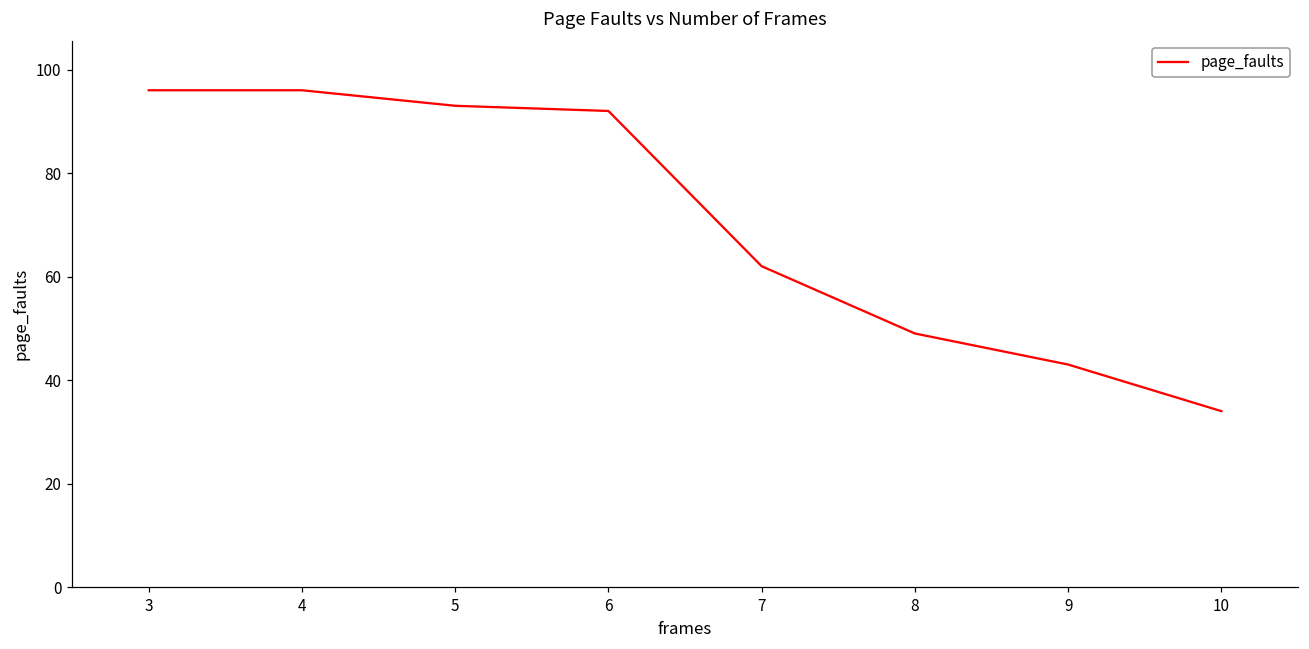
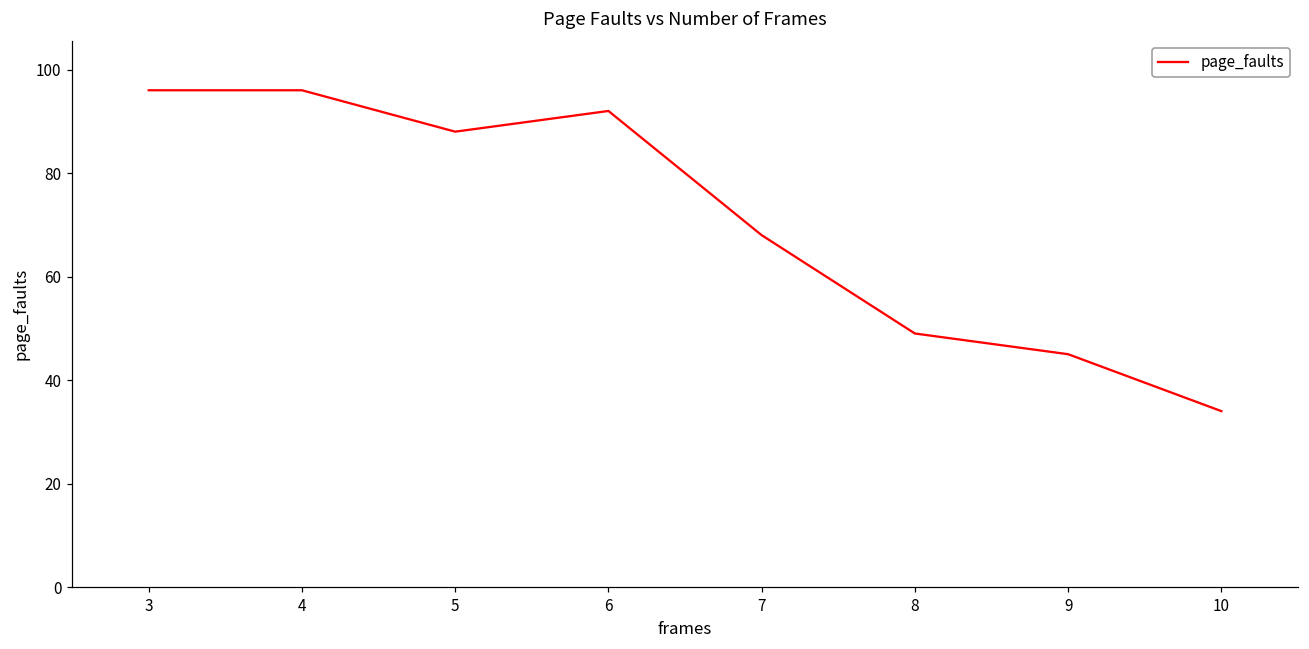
5: 93 -> 88
7: 62 -> 68
9: 43 -> 45
